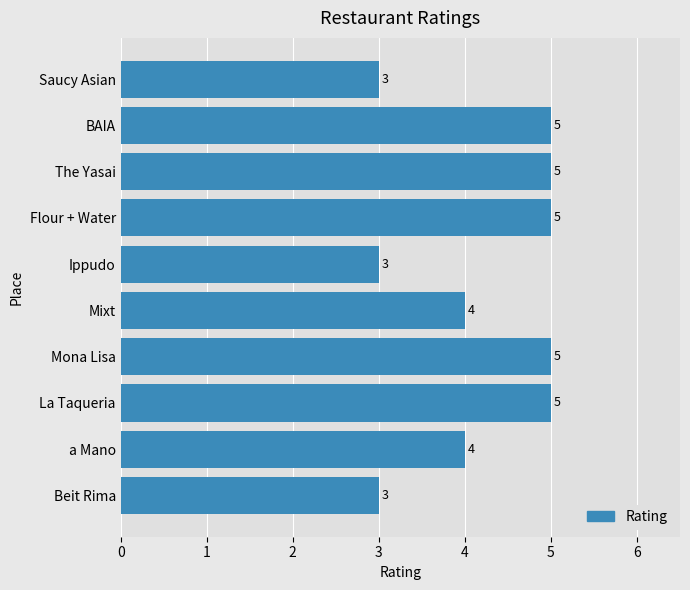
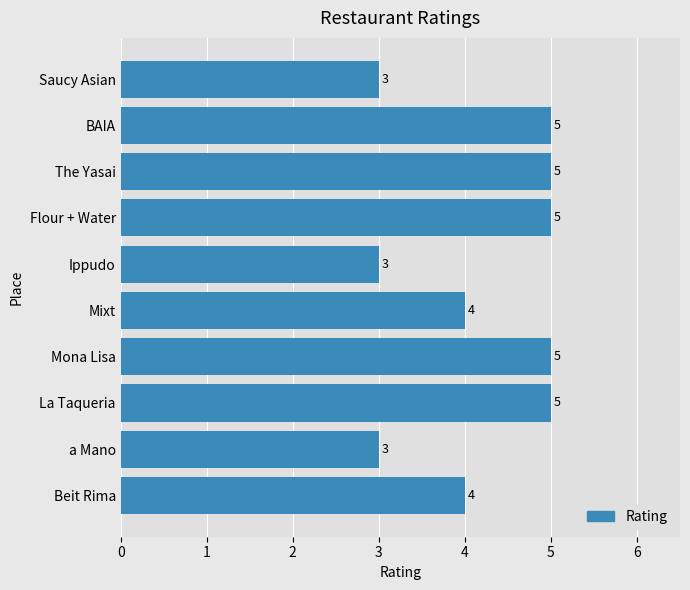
a Mano: 4 -> 3
Beit Rima: 3 -> 4
